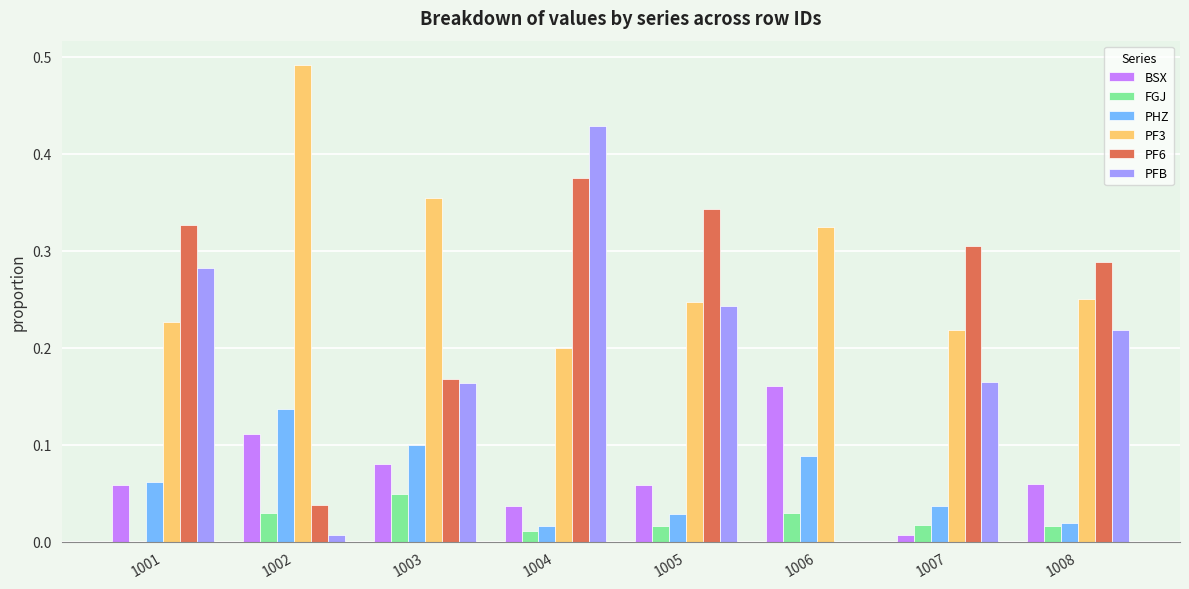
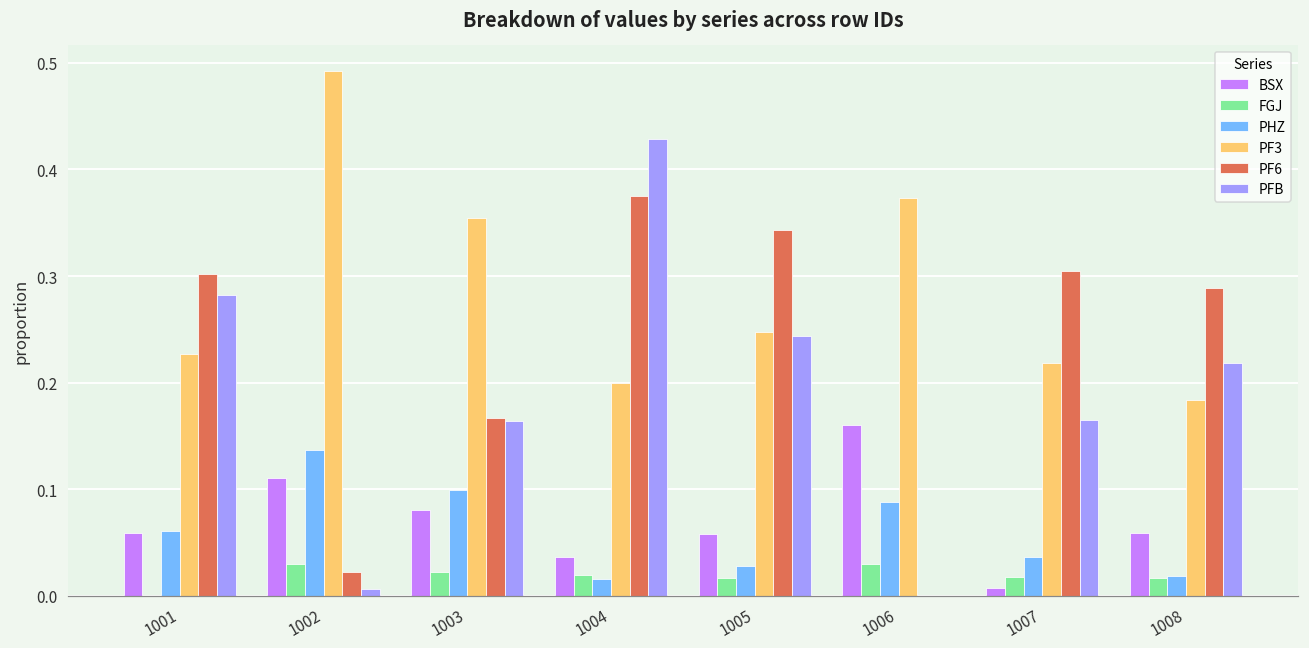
PF6, 1001: 0.33 -> 0.30
PF6, 1002: 0.04 -> 0.02
FGJ, 1003: 0.05 -> 0.02
FGJ, 1004: 0.01 -> 0.02
PF3, 1006: 0.32 -> 0.37
PF3, 1008: 0.25 -> 0.18
